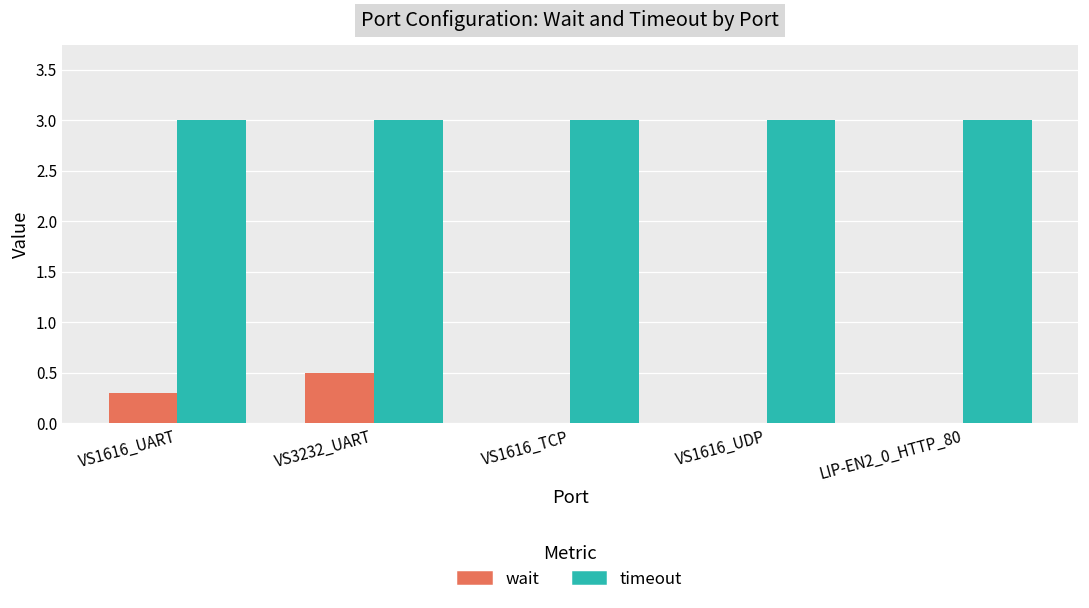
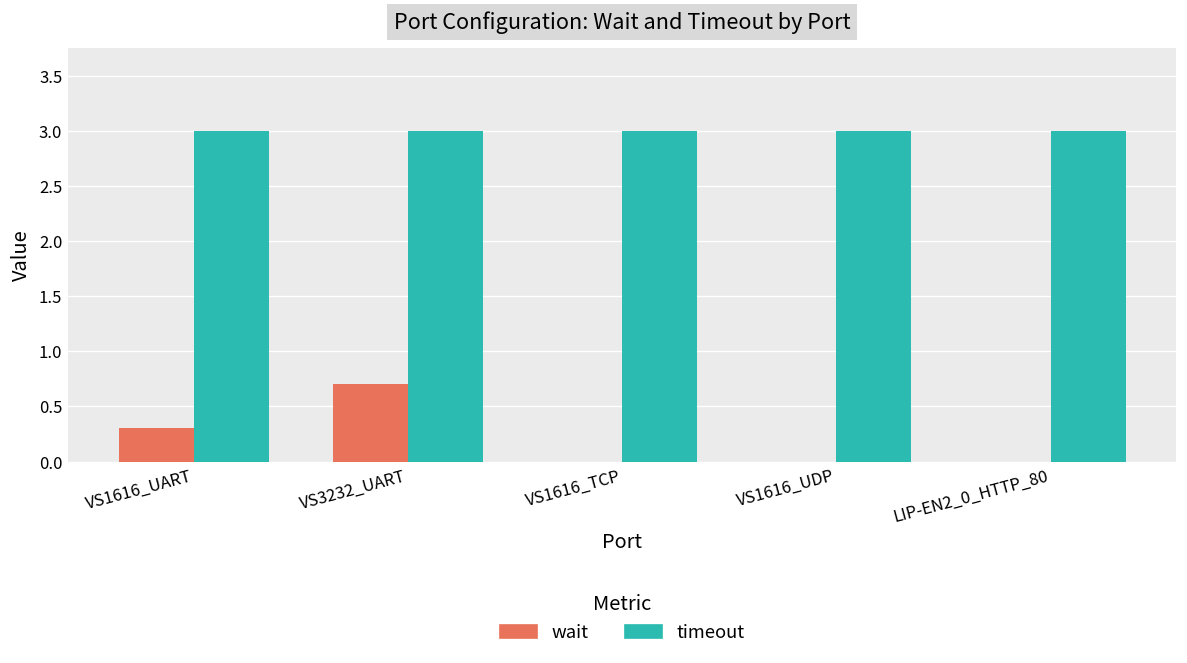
wait, VS3232_UART: 0.5 -> 0.7
